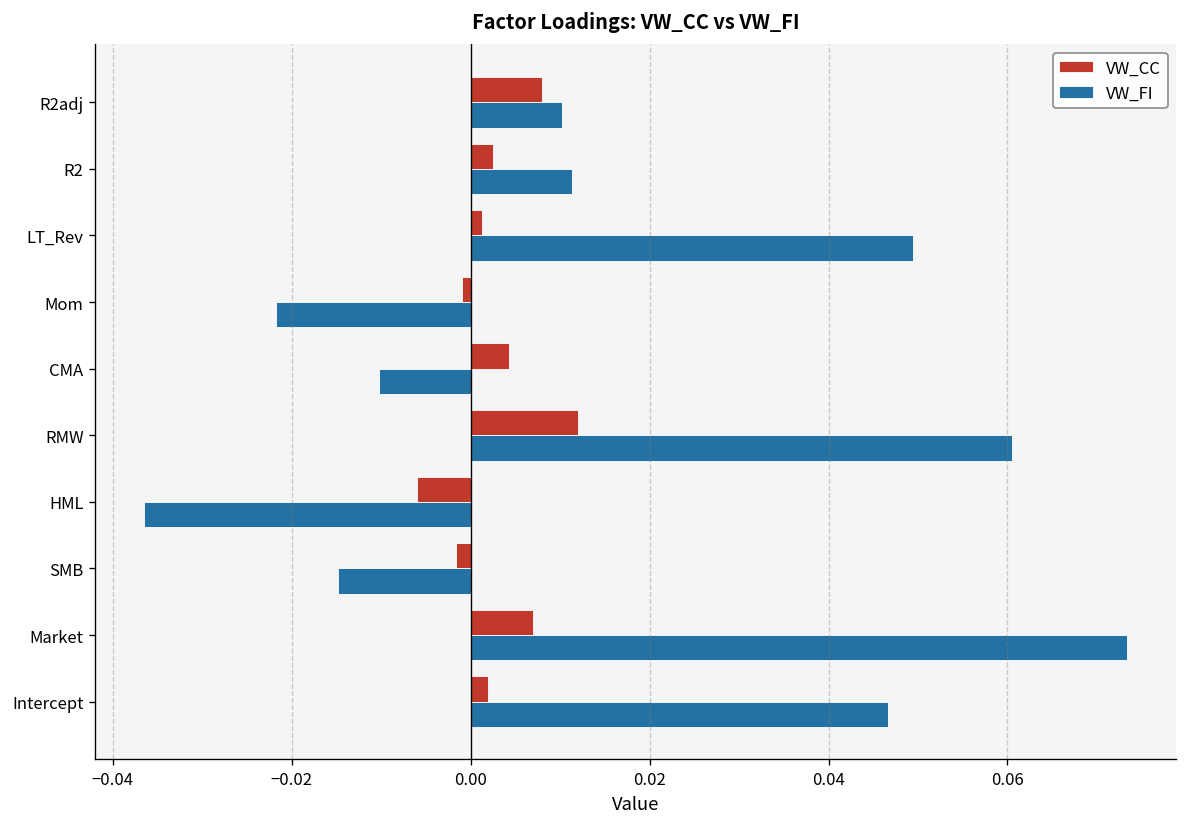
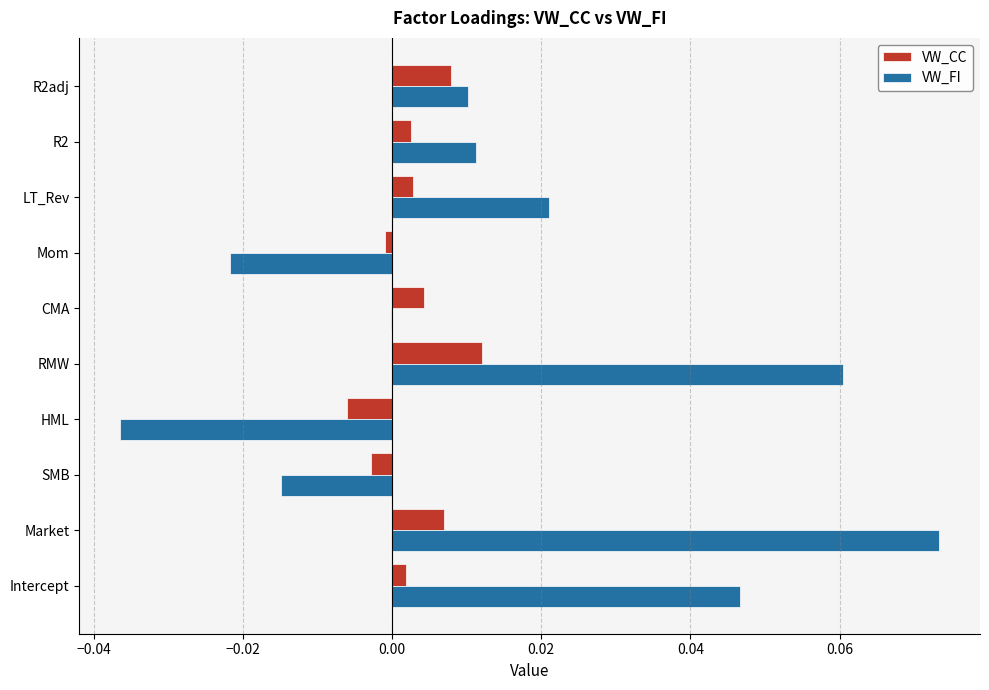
VW_CC, LT_Rev: 0.001 -> 0.003
VW_FI, LT_Rev: 0.049 -> 0.021
VW_FI, CMA: -0.010 -> 0.000
VW_CC, SMB: -0.002 -> -0.003
